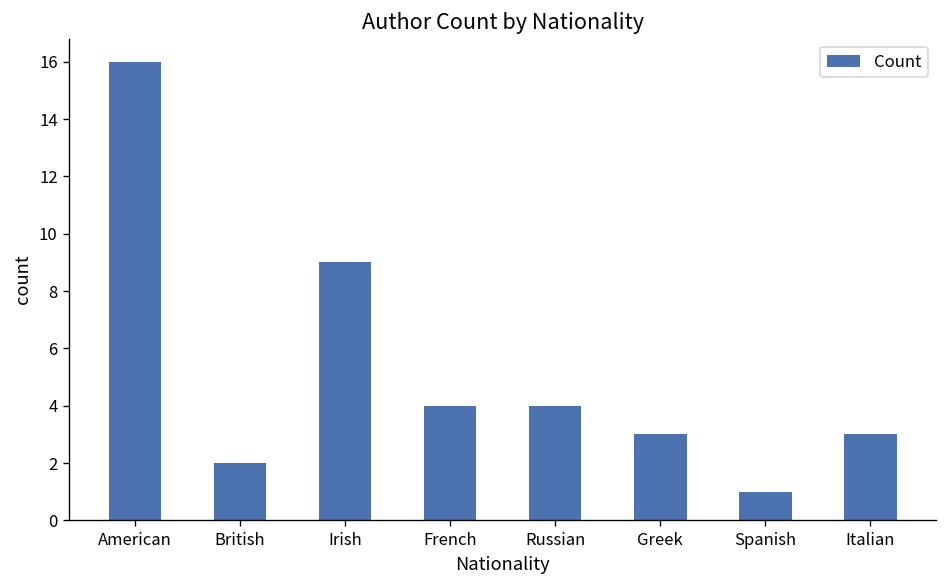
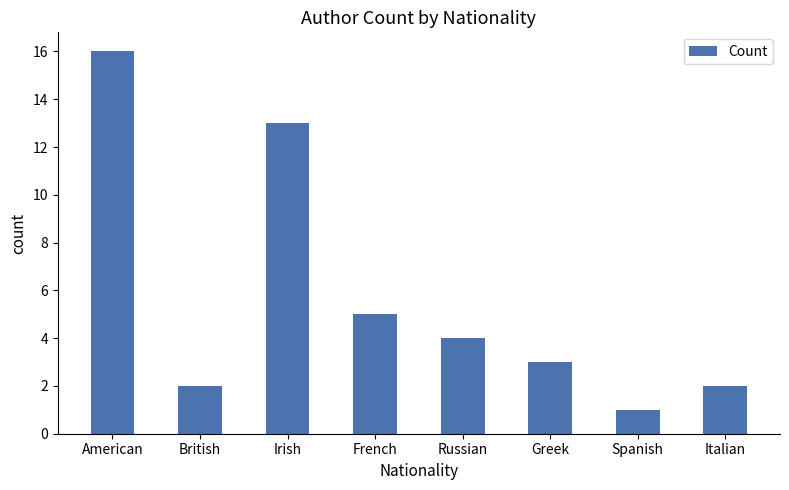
Irish: 9 -> 13
French: 4 -> 5
Italian: 3 -> 2
